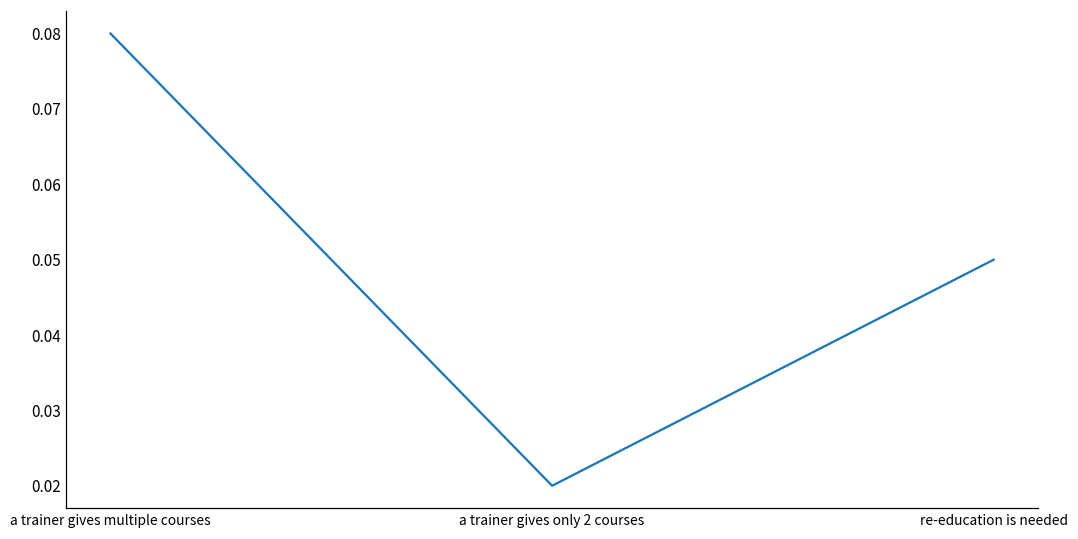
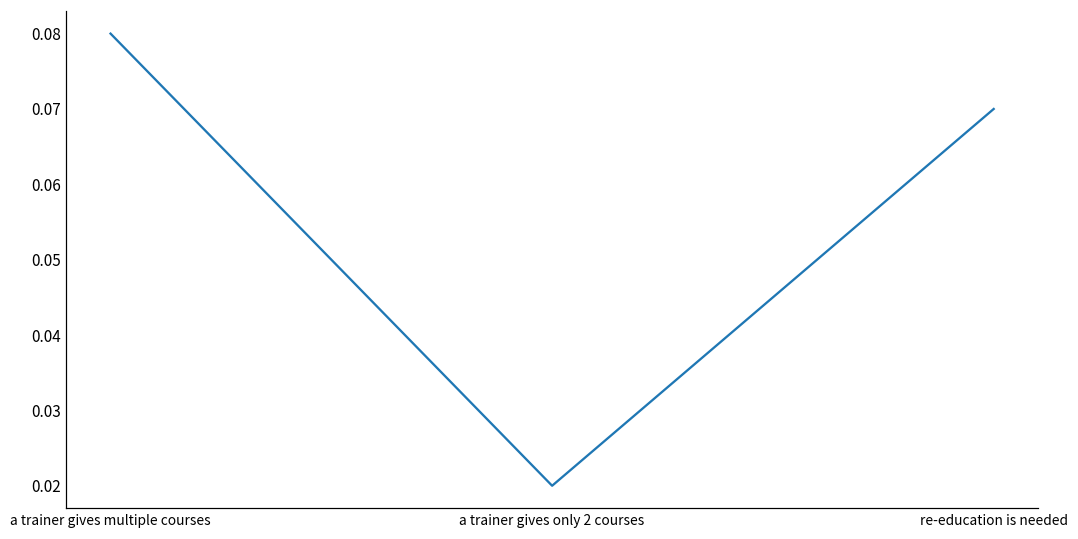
re-education is needed: 0.05 -> 0.07
